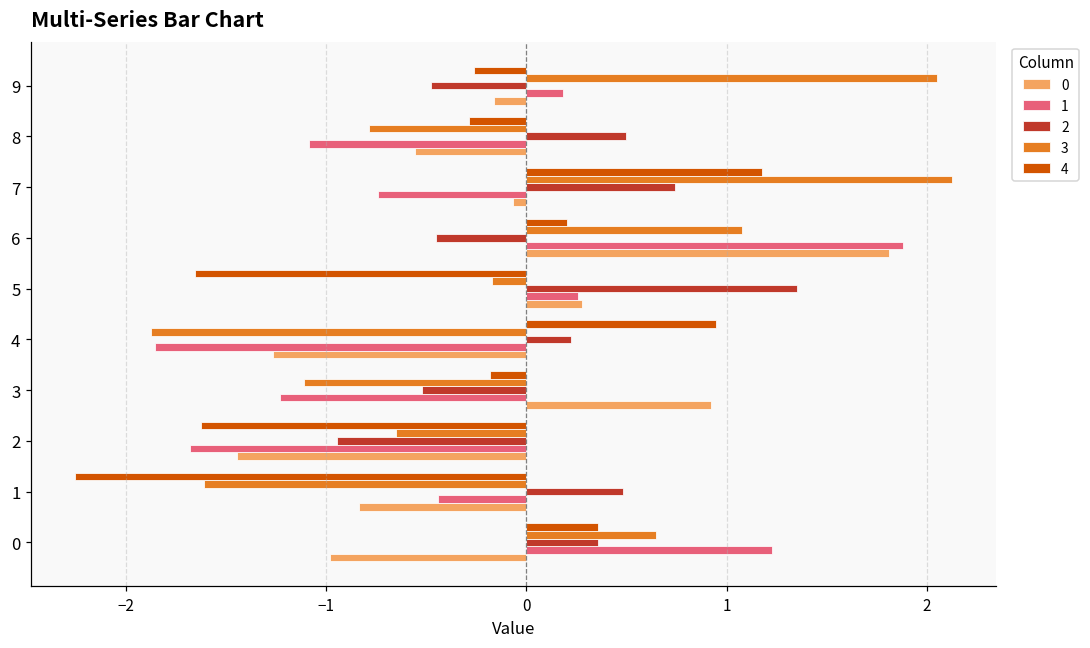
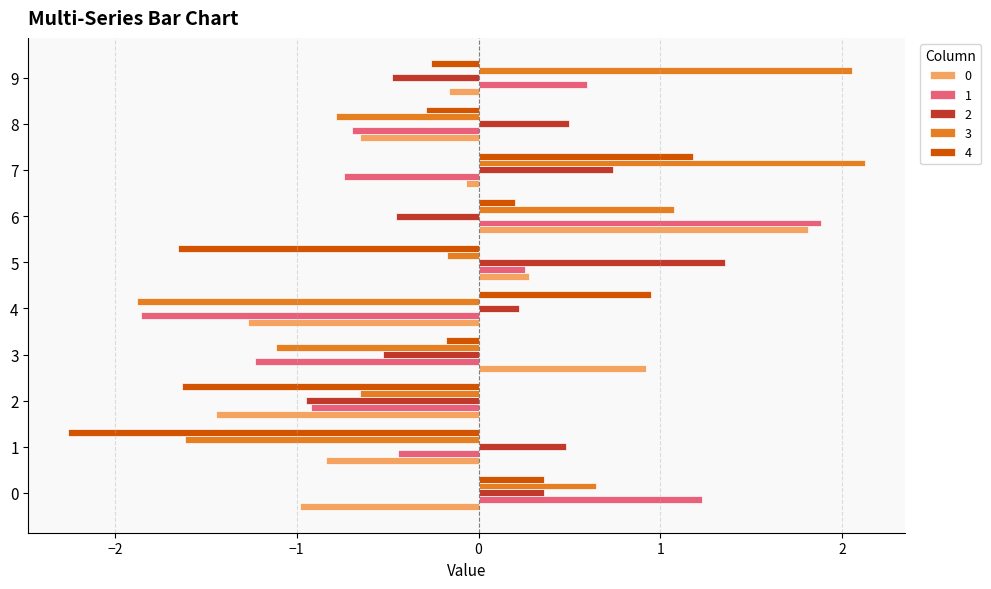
1, 9: 0.18 -> 0.60
1, 8: -1.09 -> -0.69
0, 8: -0.56 -> -0.65
1, 2: -1.68 -> -0.92
